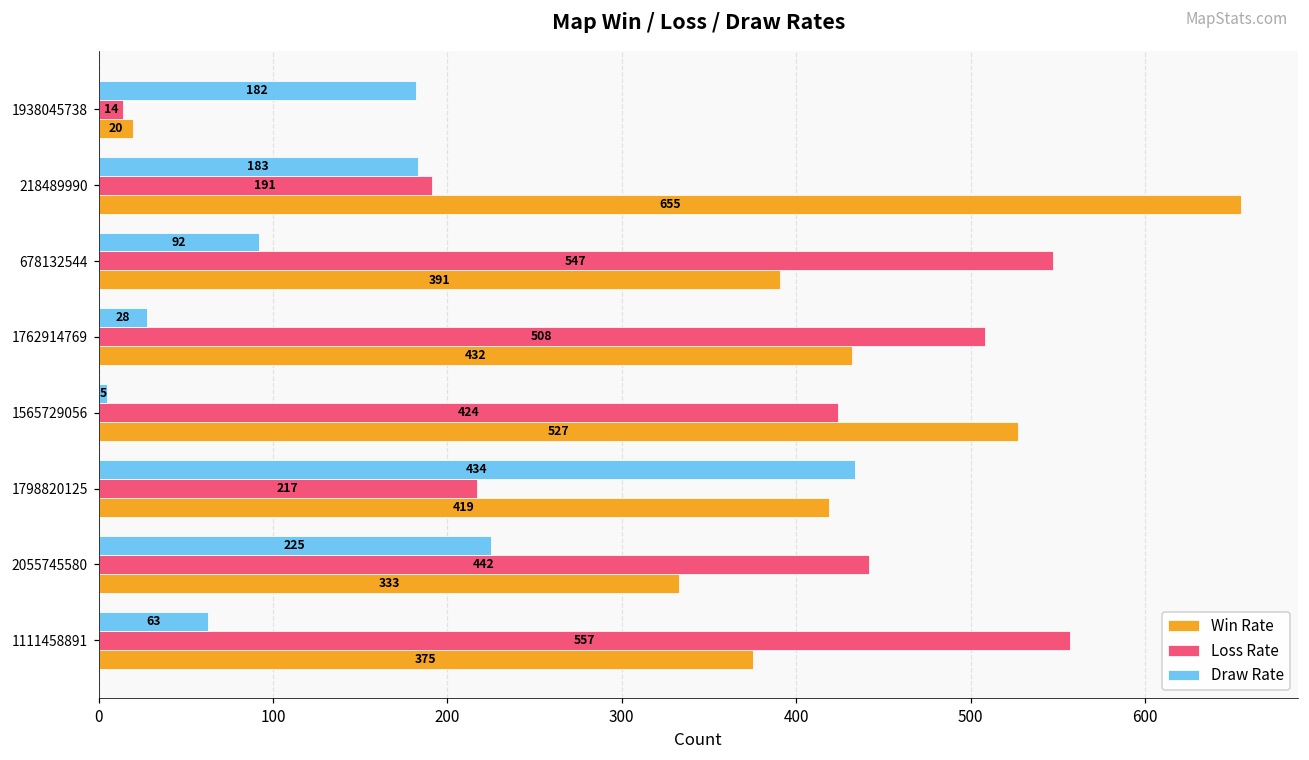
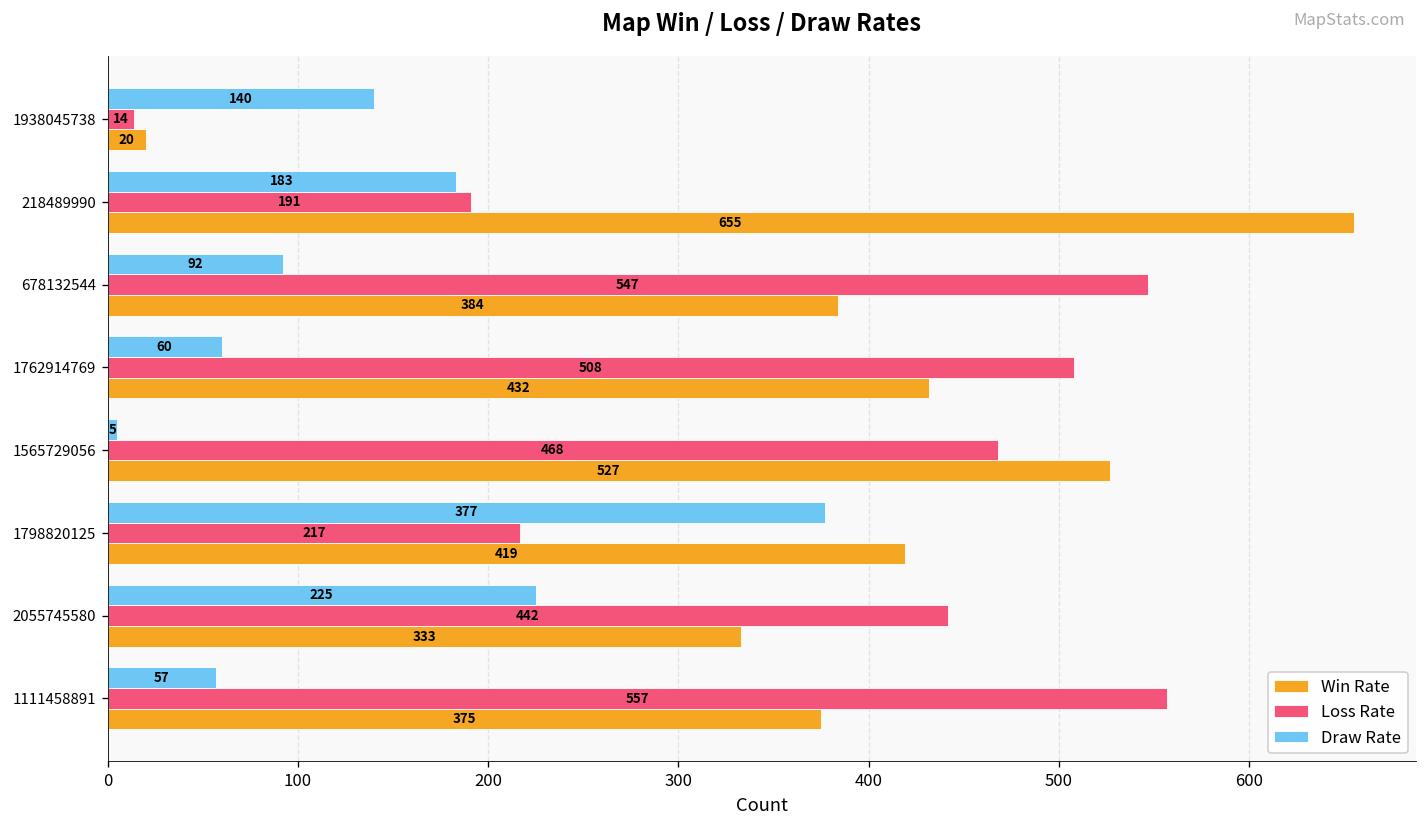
Draw Rate, 1938045738: 182 -> 140
Win Rate, 678132544: 391 -> 384
Draw Rate, 1762914769: 28 -> 60
Loss Rate, 1565729056: 424 -> 468
Draw Rate, 1798820125: 434 -> 377
Draw Rate, 1111458891: 63 -> 57
